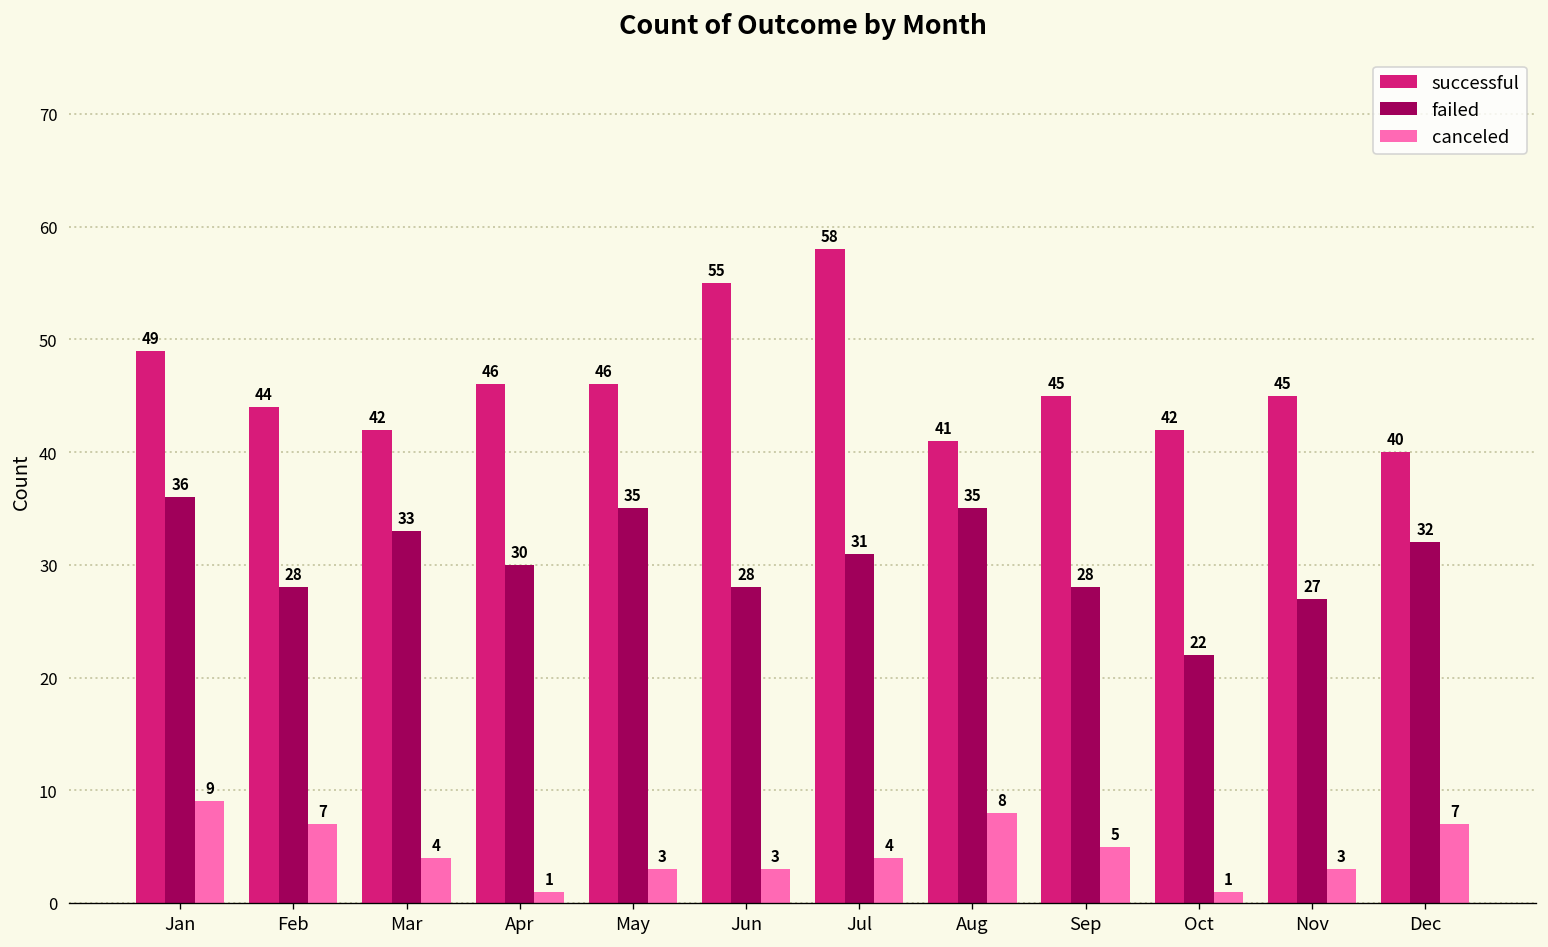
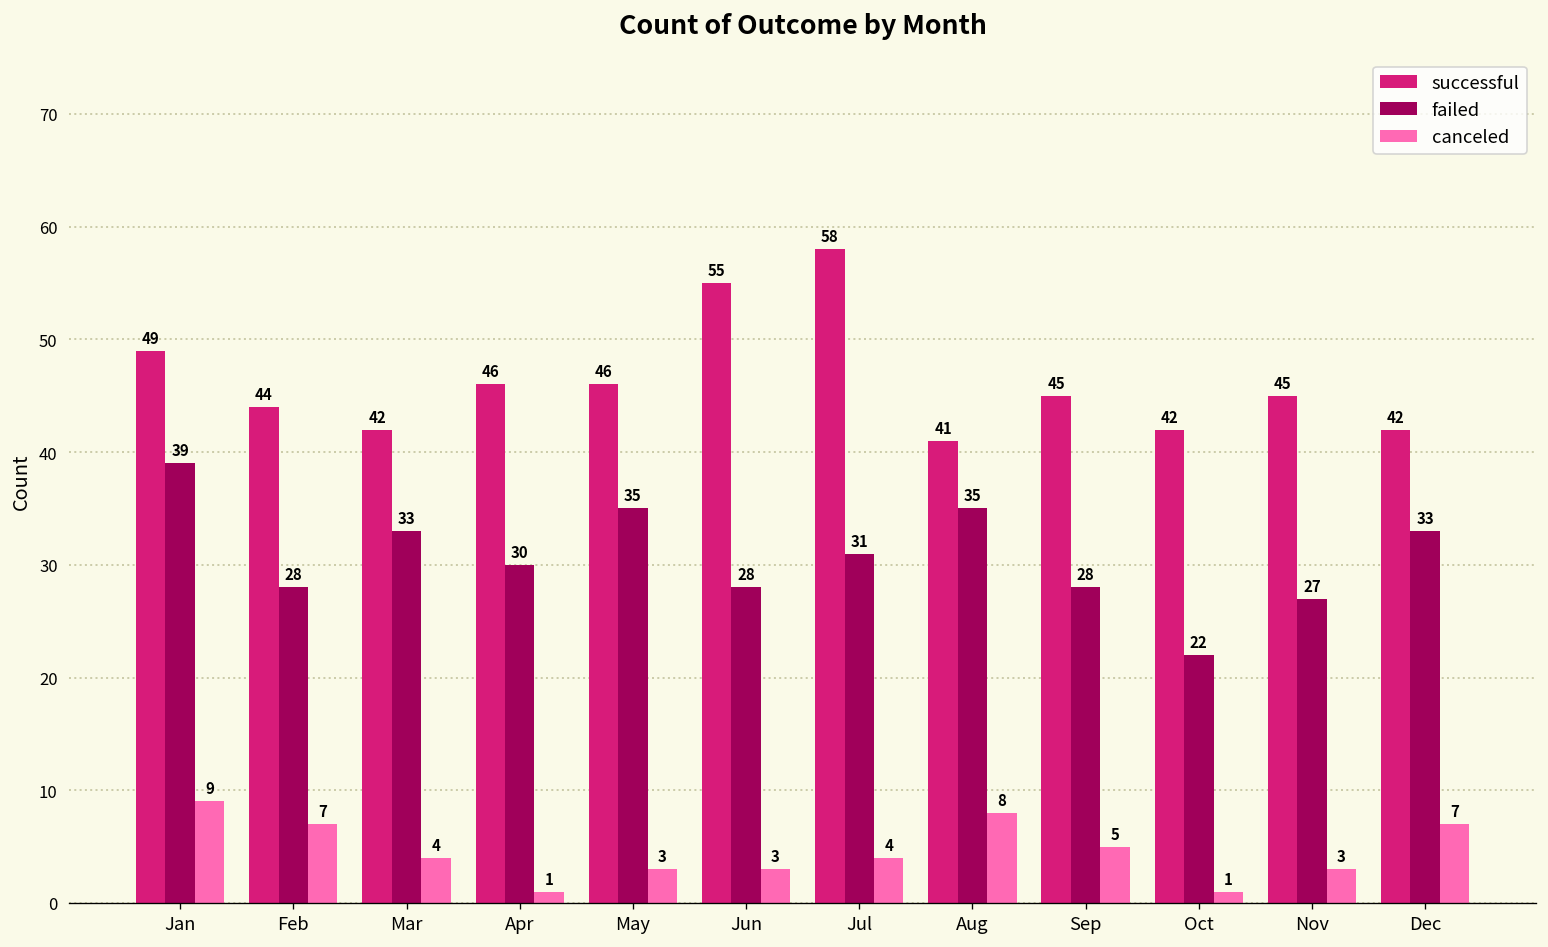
failed, Jan: 36 -> 39
successful, Dec: 40 -> 42
failed, Dec: 32 -> 33
